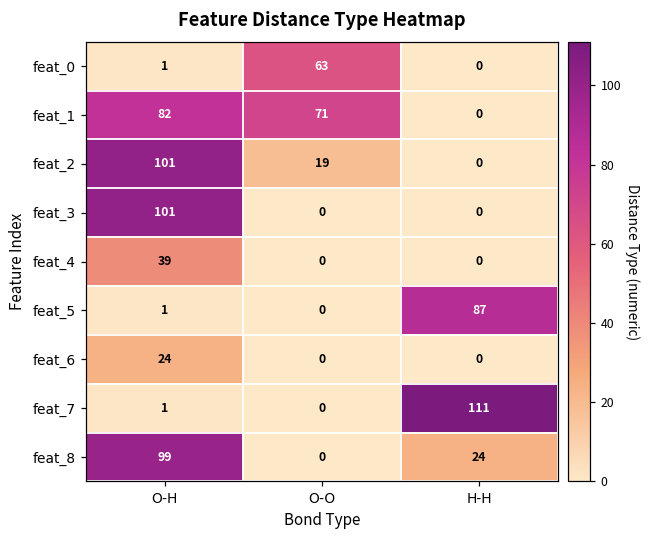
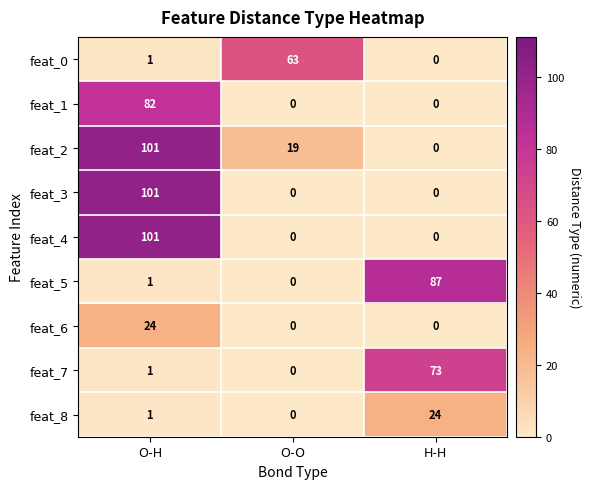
feat_1, O-O: 71 -> 0
feat_4, O-H: 39 -> 101
feat_7, H-H: 111 -> 73
feat_8, O-H: 99 -> 1
